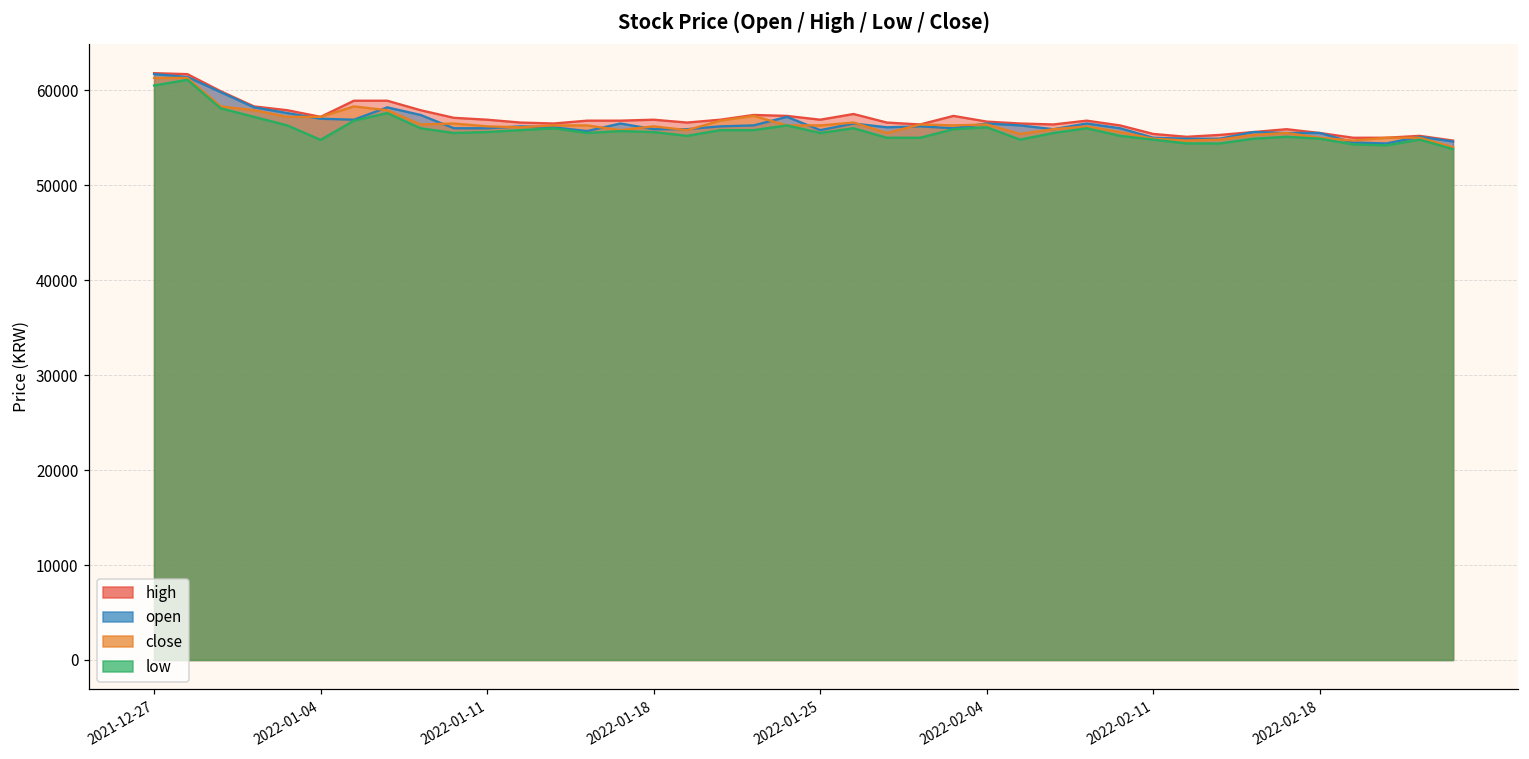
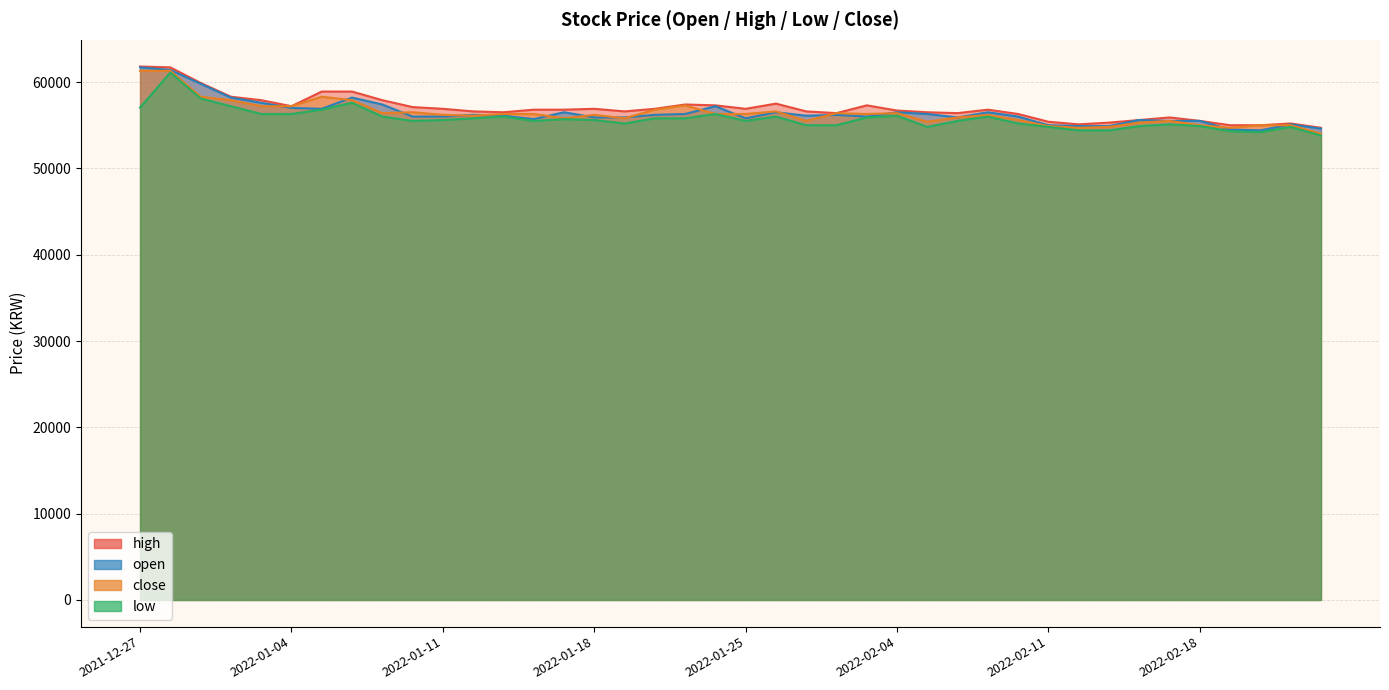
low, 2021-12-27: 61000 -> 57000
low, 2022-01-04: 55000 -> 56000
